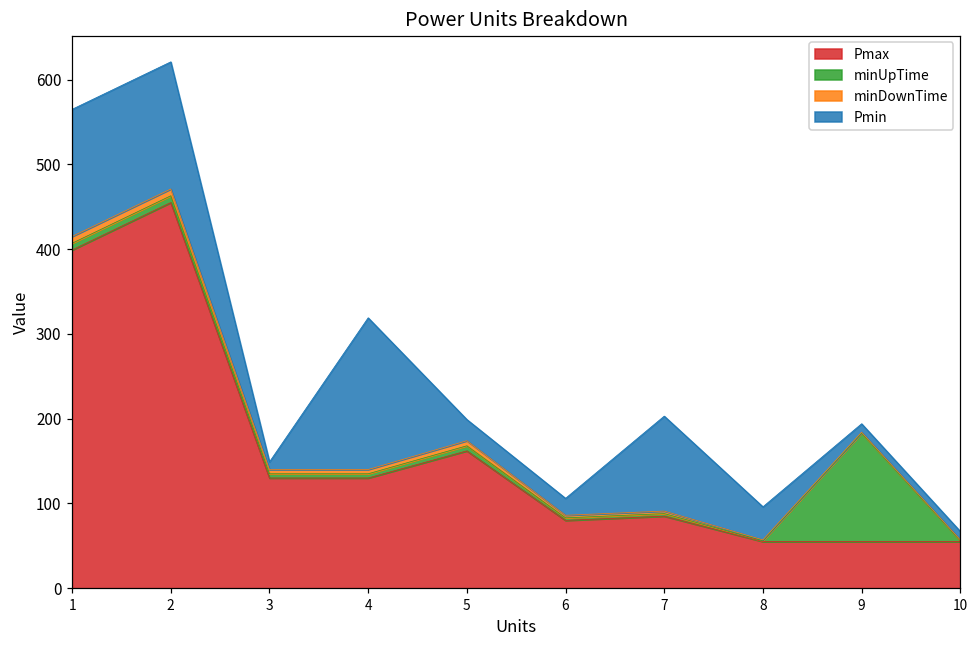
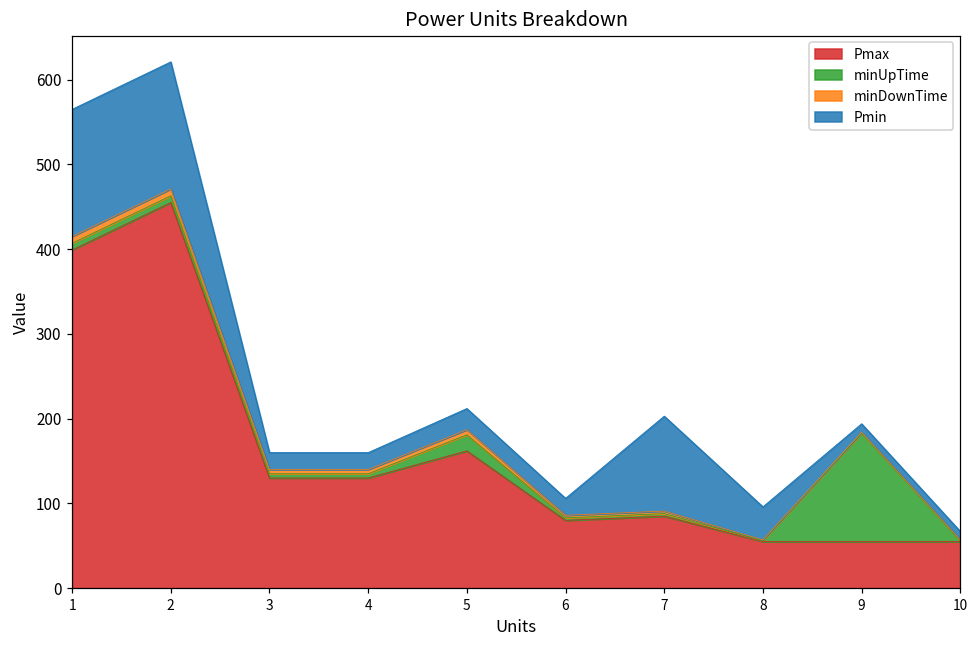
Pmin, 3: 10 -> 20
Pmin, 4: 180 -> 20
minUpTime, 5: 10 -> 20
